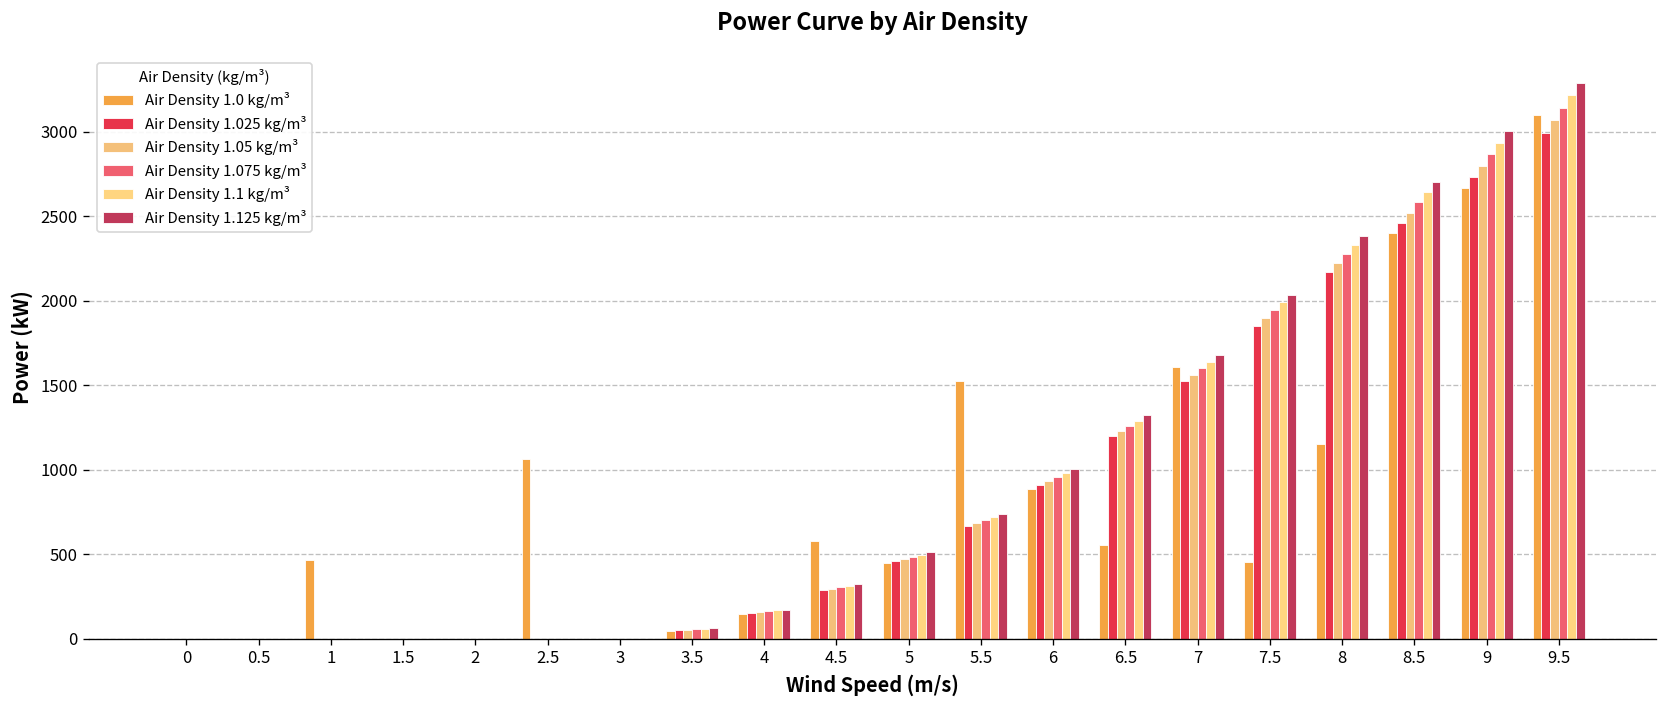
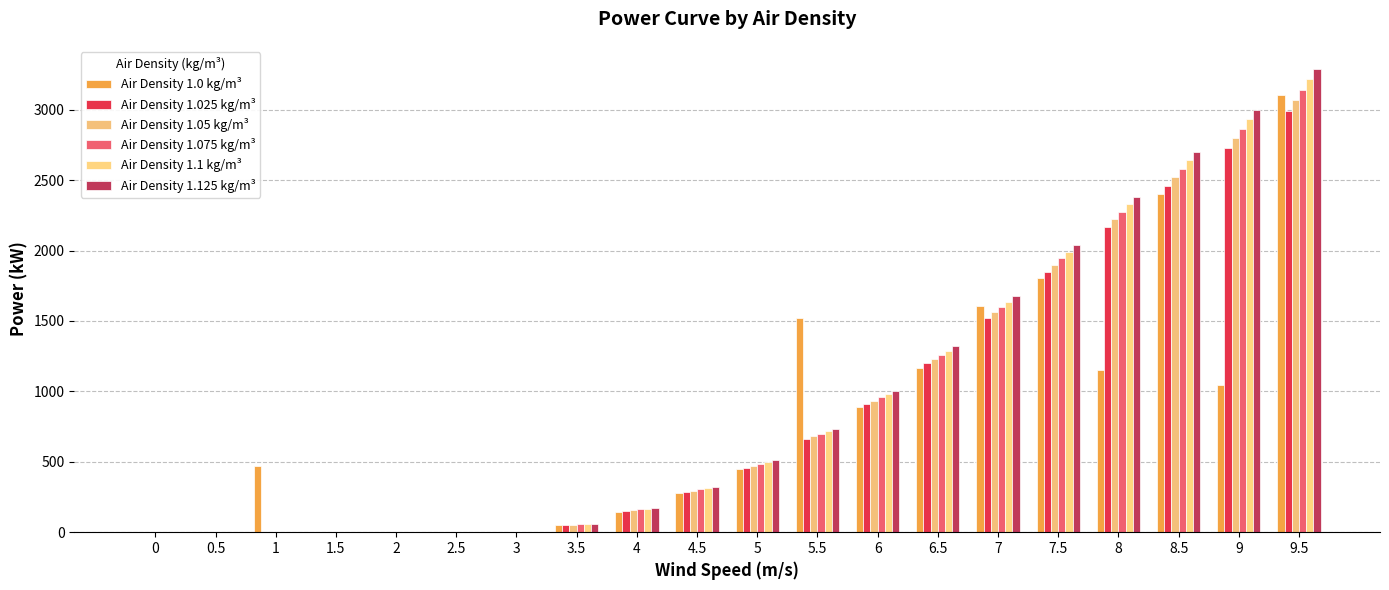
Air Density 1.0 kg/m³, 2.5: 1060 -> 0
Air Density 1.0 kg/m³, 4.5: 580 -> 280
Air Density 1.0 kg/m³, 6.5: 550 -> 1170
Air Density 1.0 kg/m³, 7.5: 450 -> 1810
Air Density 1.0 kg/m³, 9: 2660 -> 1040
